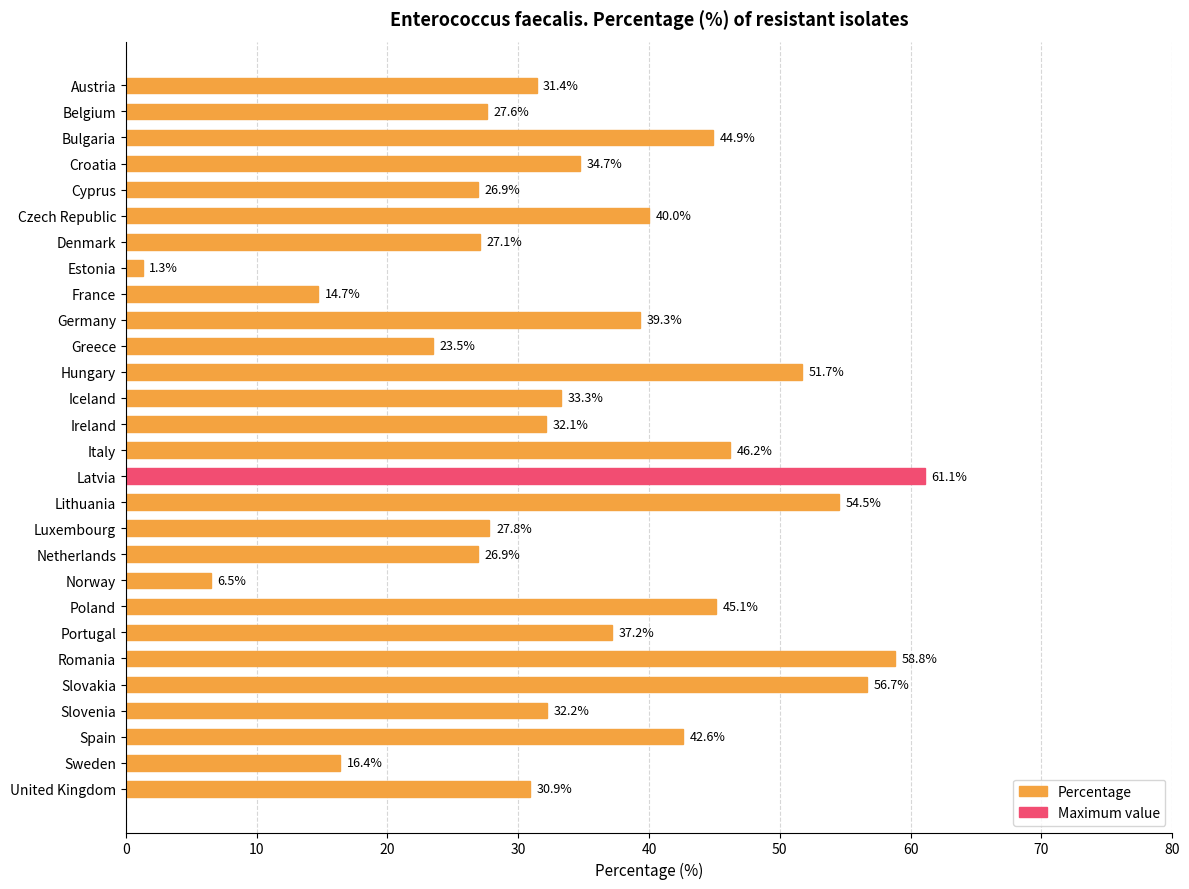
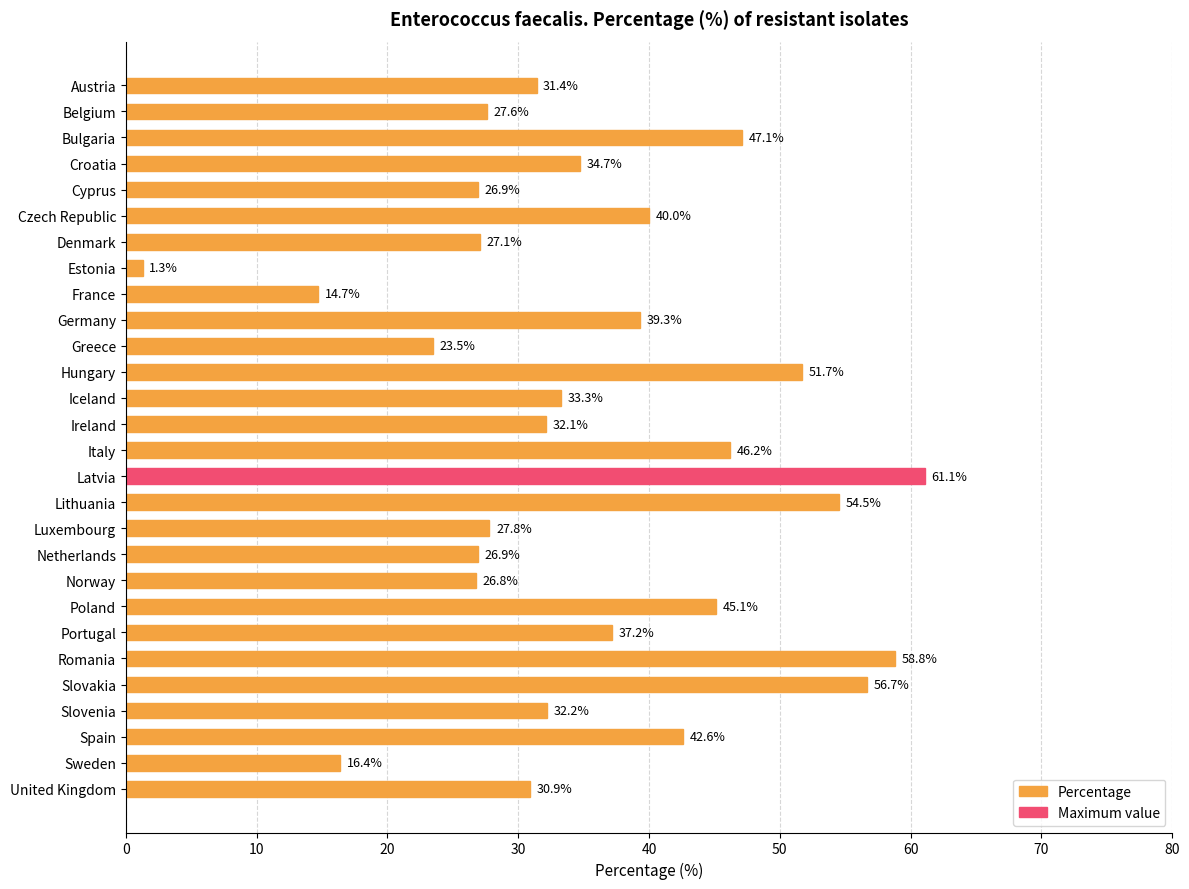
Bulgaria: 44.9% -> 47.1%
Norway: 6.5% -> 26.8%
